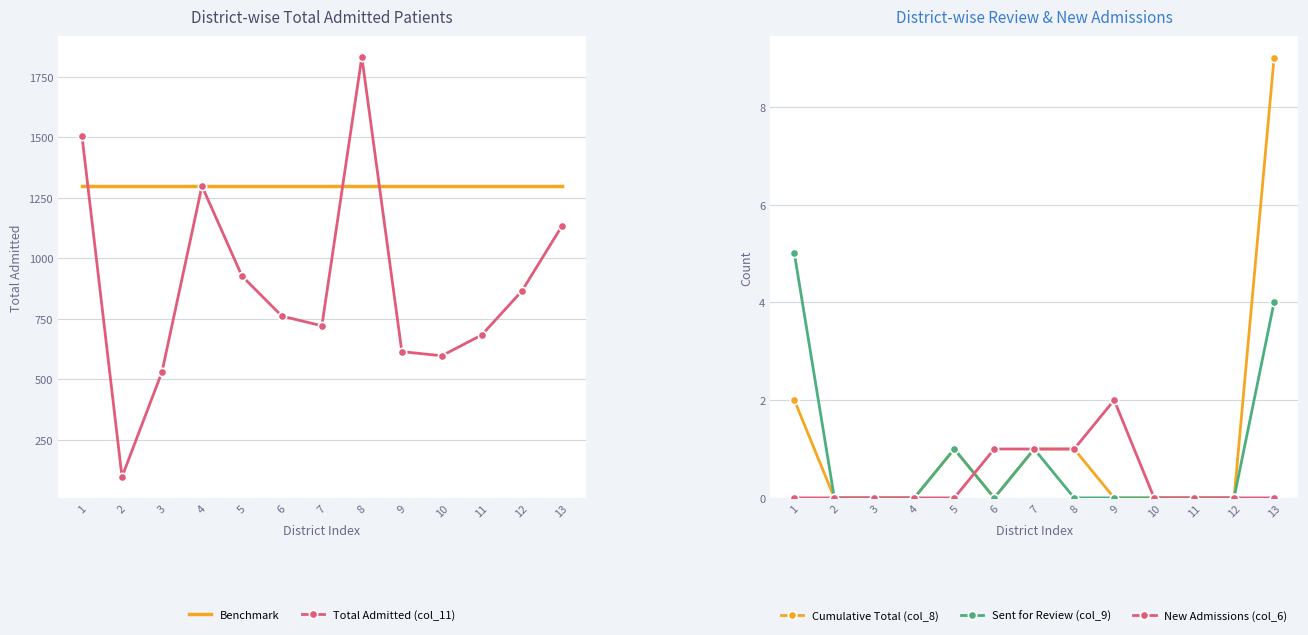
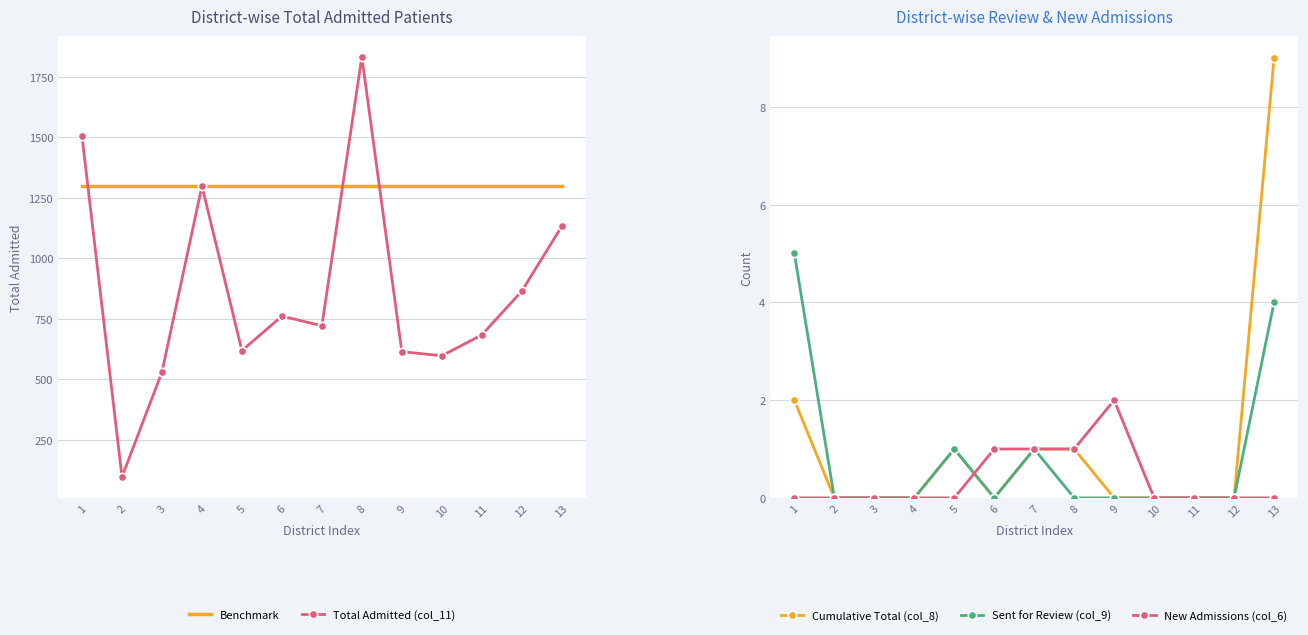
District-wise Total Admitted Patients, Total Admitted (col_11), 5: 930 -> 620
